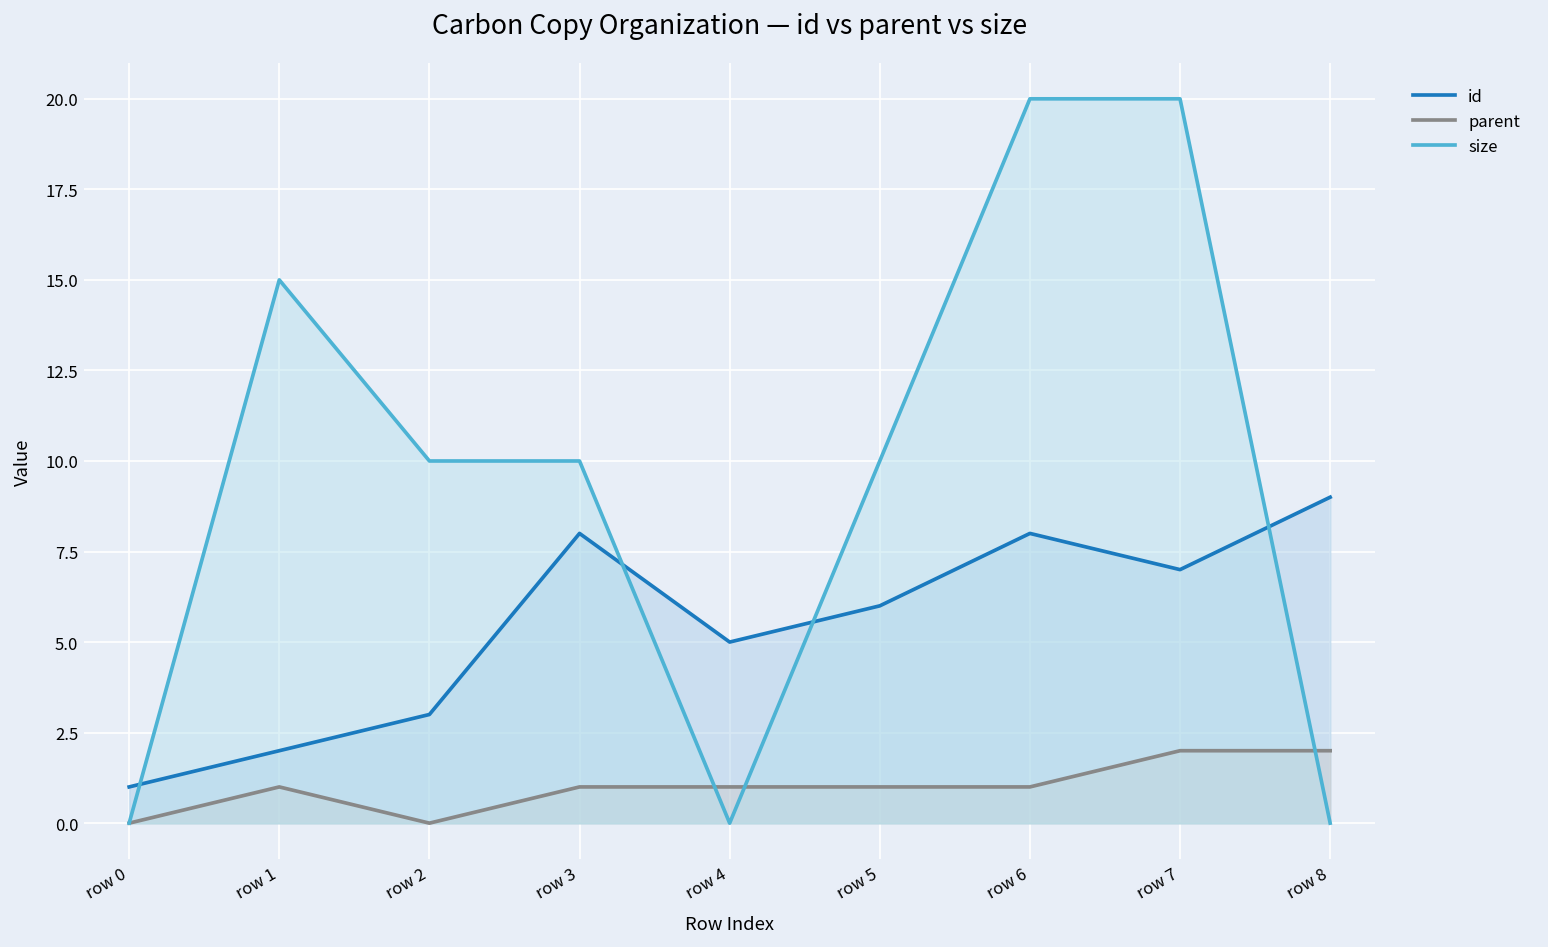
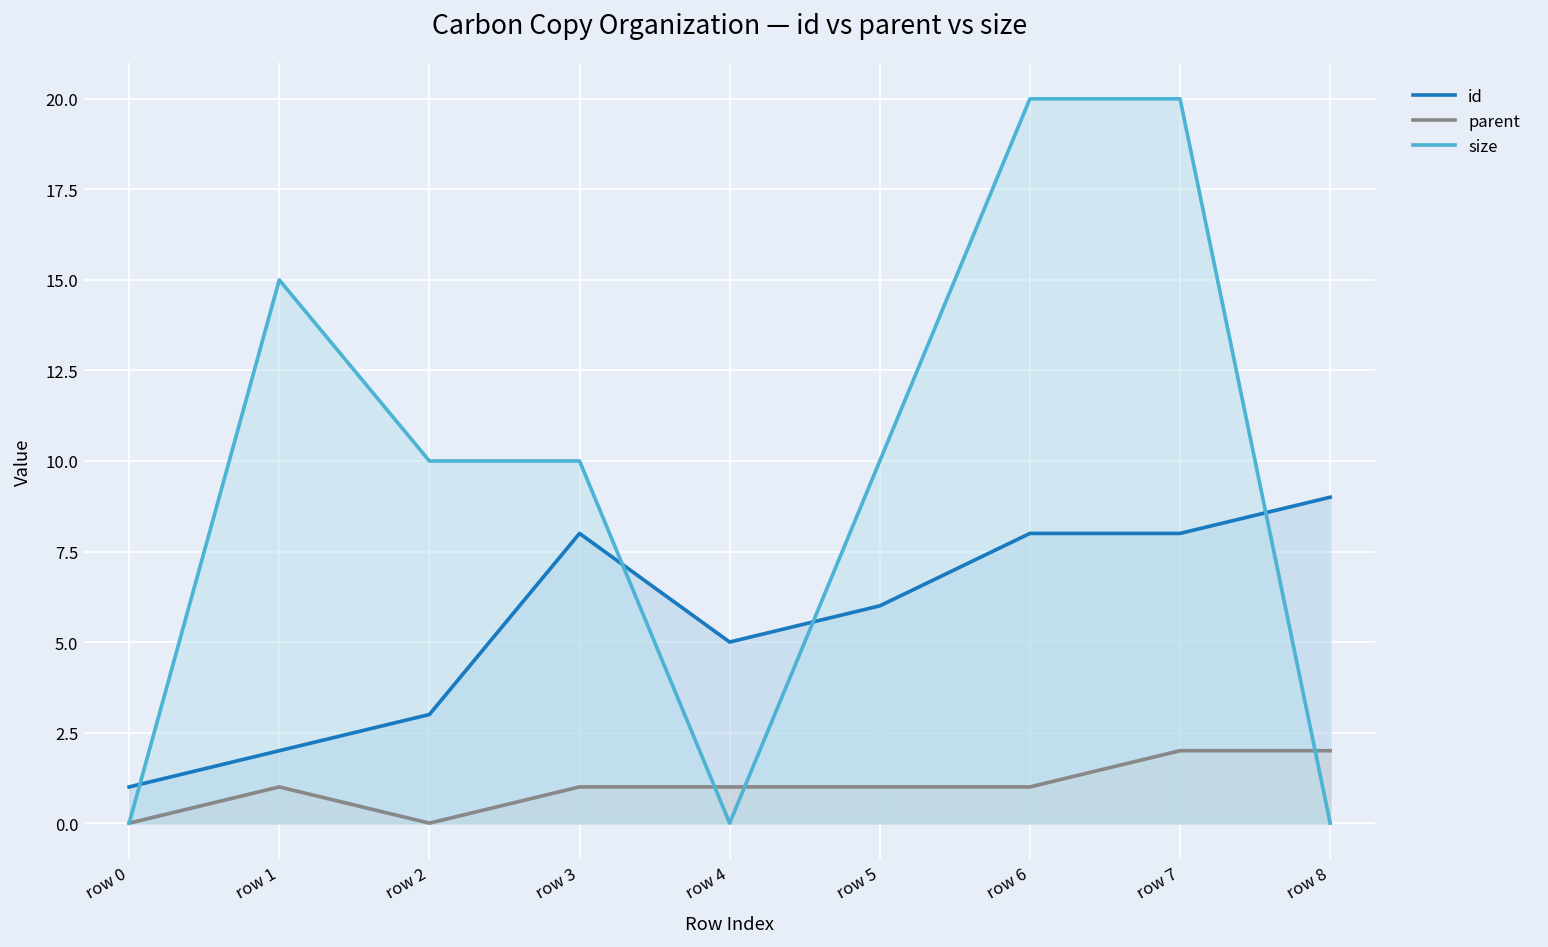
id, row 7: 7 -> 8
